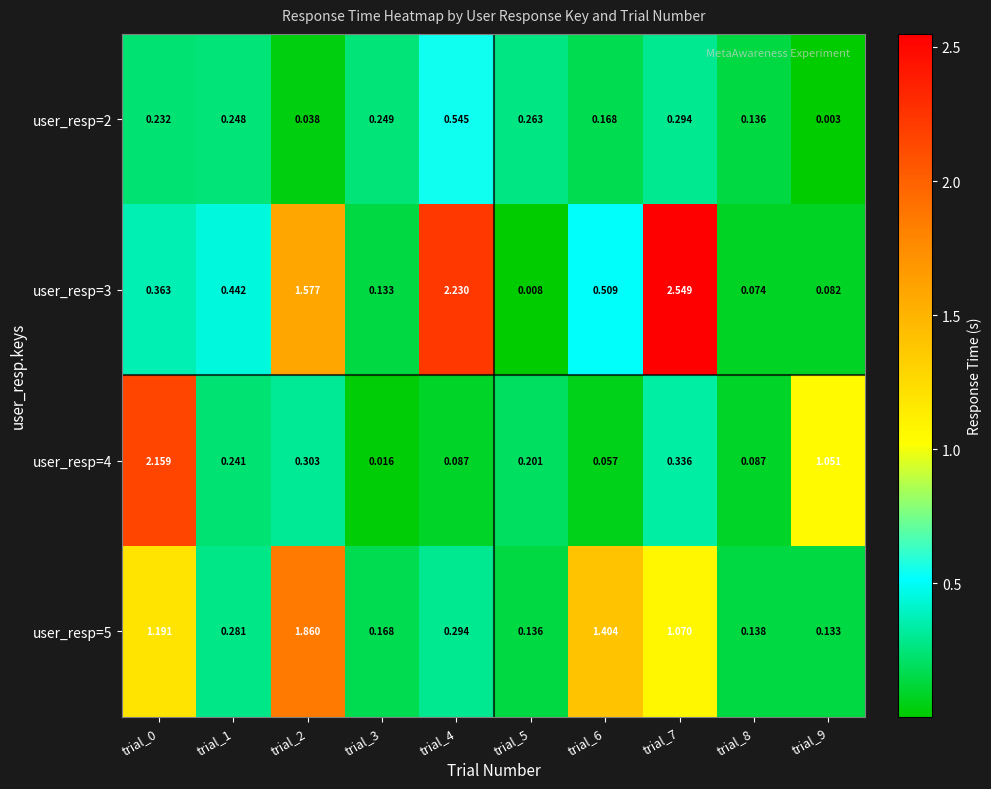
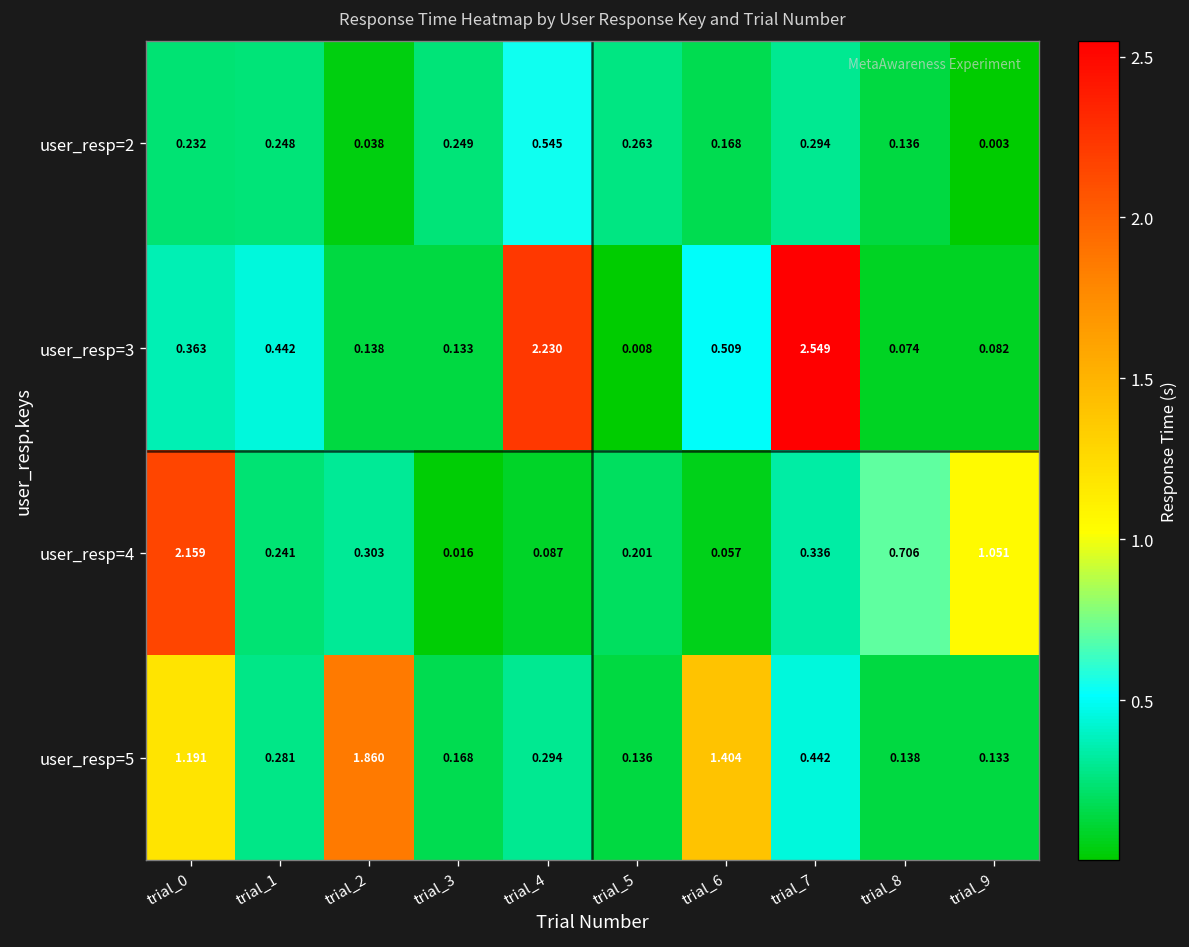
user_resp=3, trial_2: 1.577 -> 0.138
user_resp=4, trial_8: 0.087 -> 0.706
user_resp=5, trial_7: 1.070 -> 0.442
